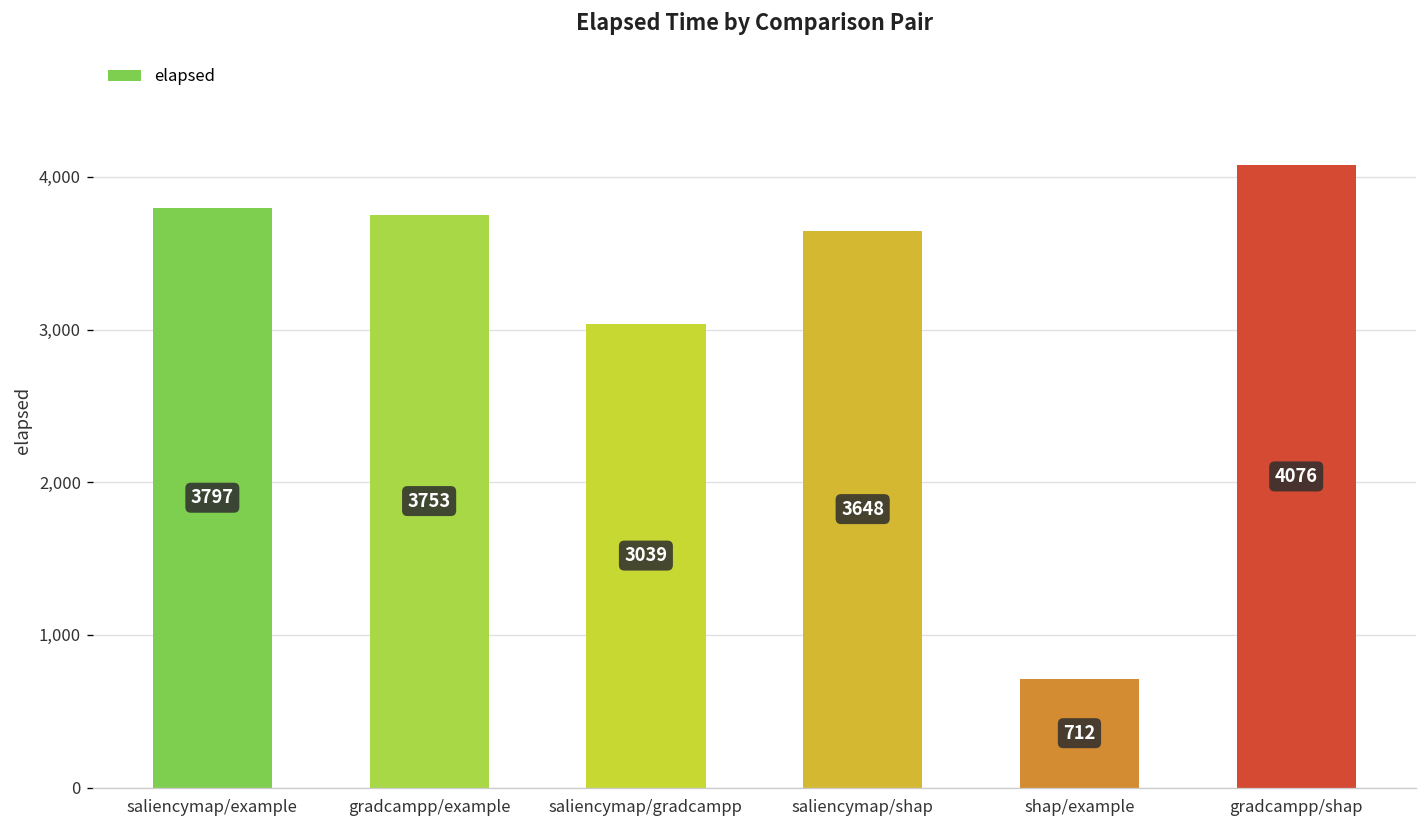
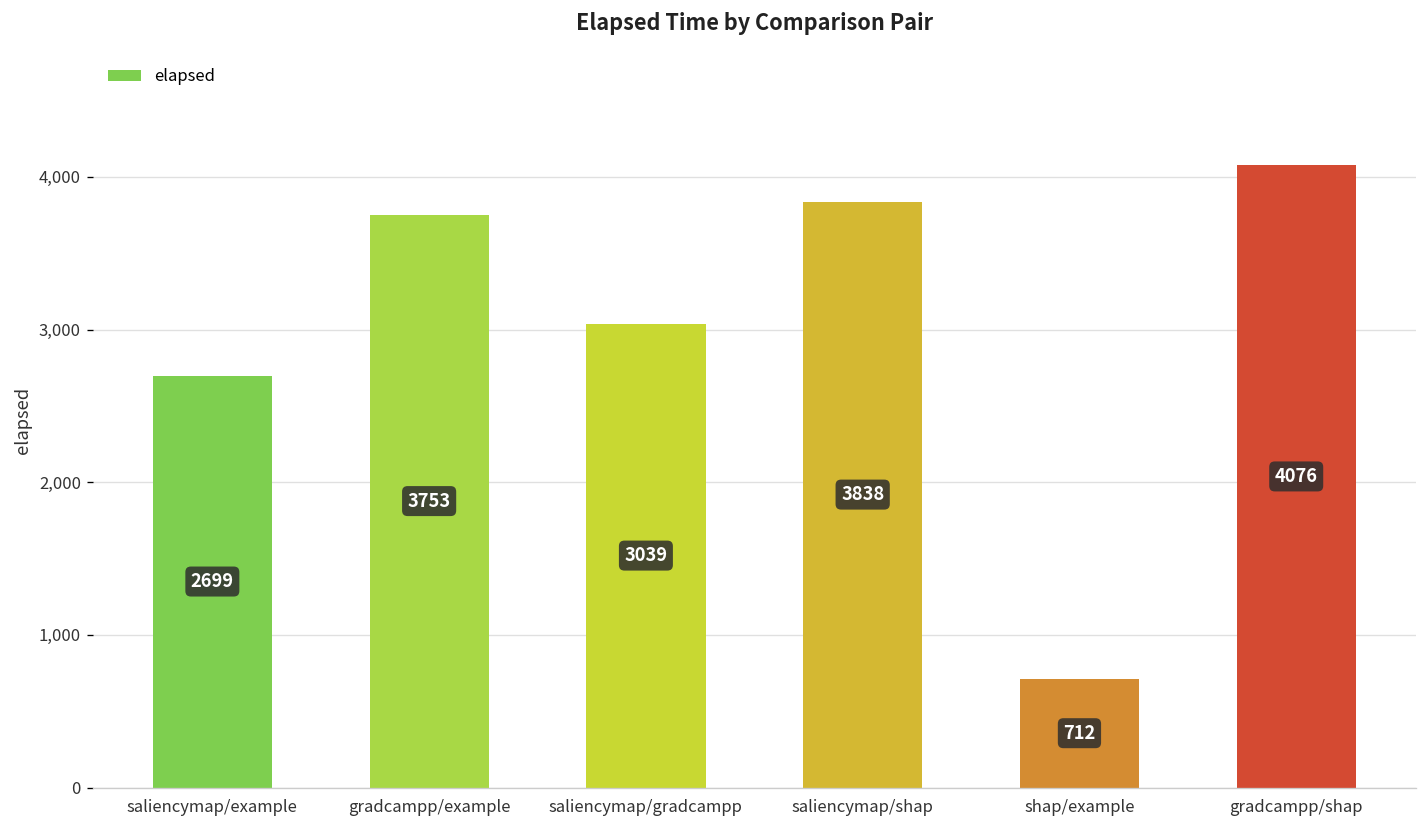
saliencymap/example: 3797 -> 2699
saliencymap/shap: 3648 -> 3838
